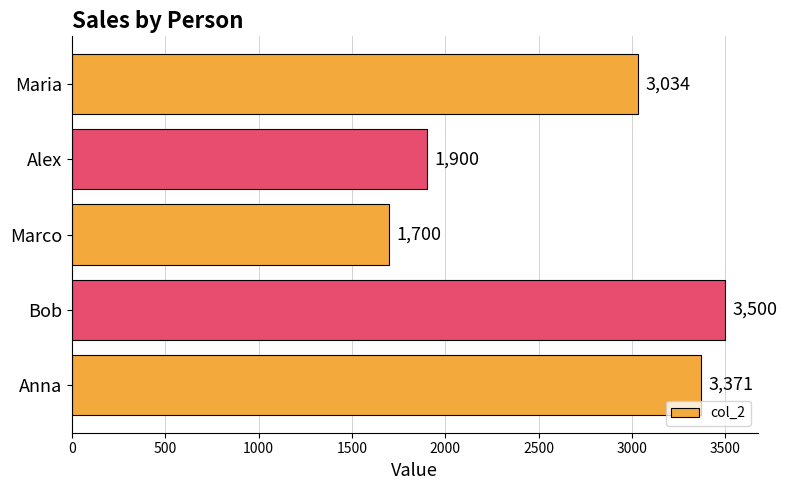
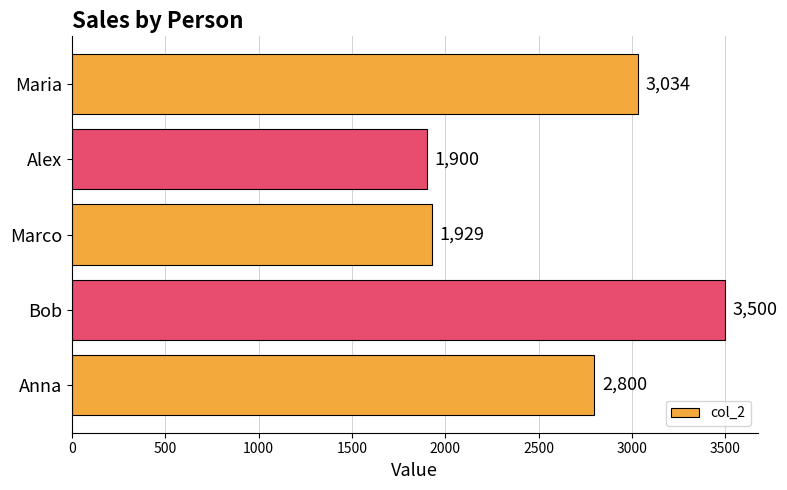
Marco: 1,700 -> 1,929
Anna: 3,371 -> 2,800
